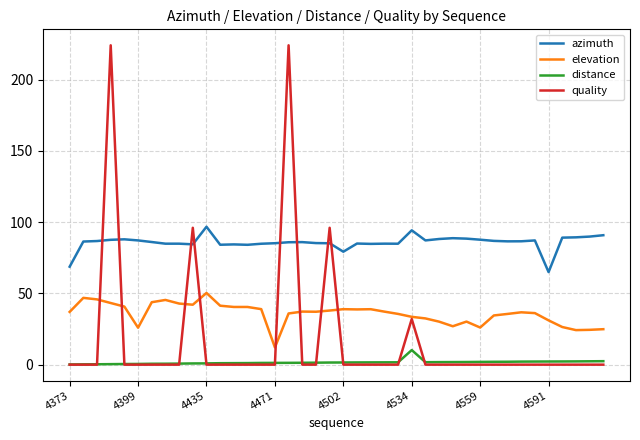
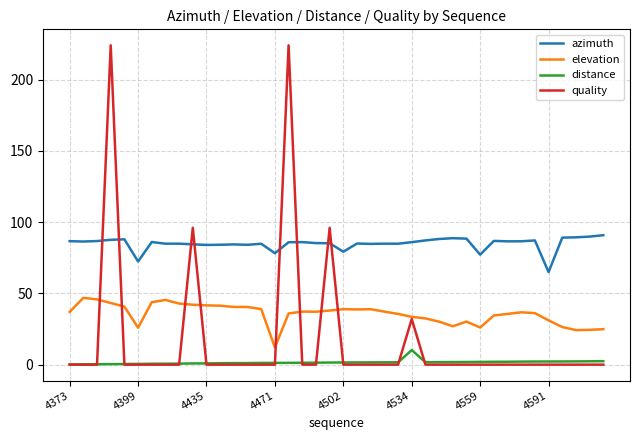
azimuth, 4373: 69 -> 87
azimuth, 4399: 87 -> 72
azimuth, 4435: 97 -> 84
elevation, 4435: 50 -> 42
azimuth, 4471: 85 -> 78
azimuth, 4534: 94 -> 86
azimuth, 4559: 88 -> 77
